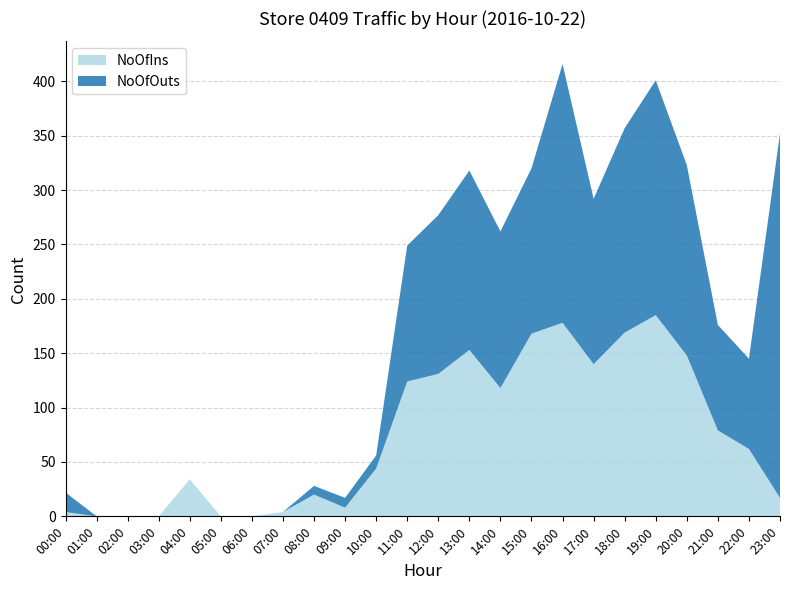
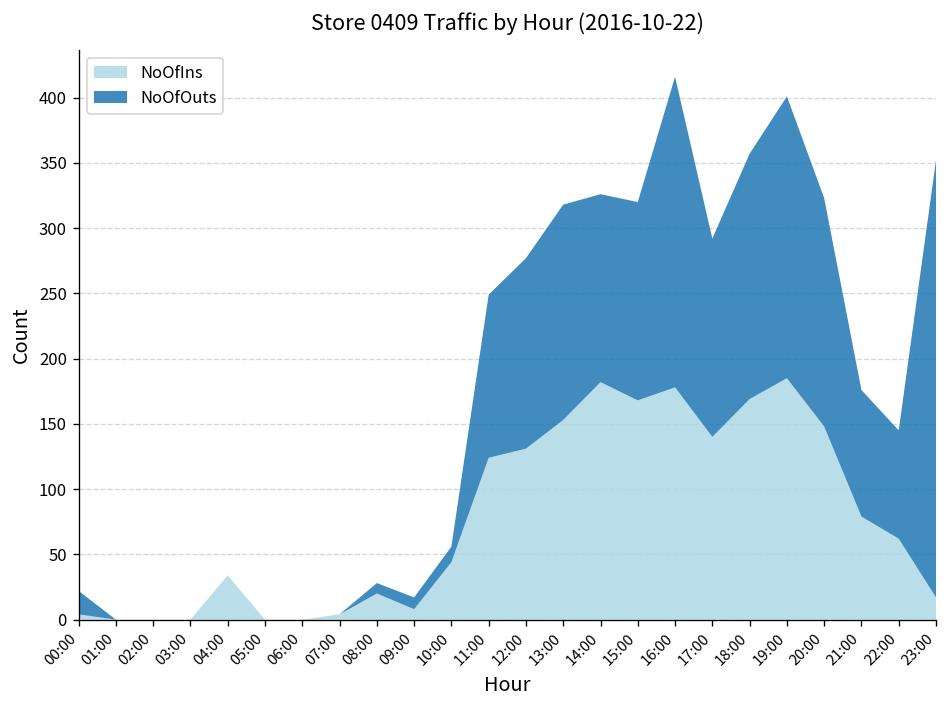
NoOfIns, 14:00: 118 -> 182
